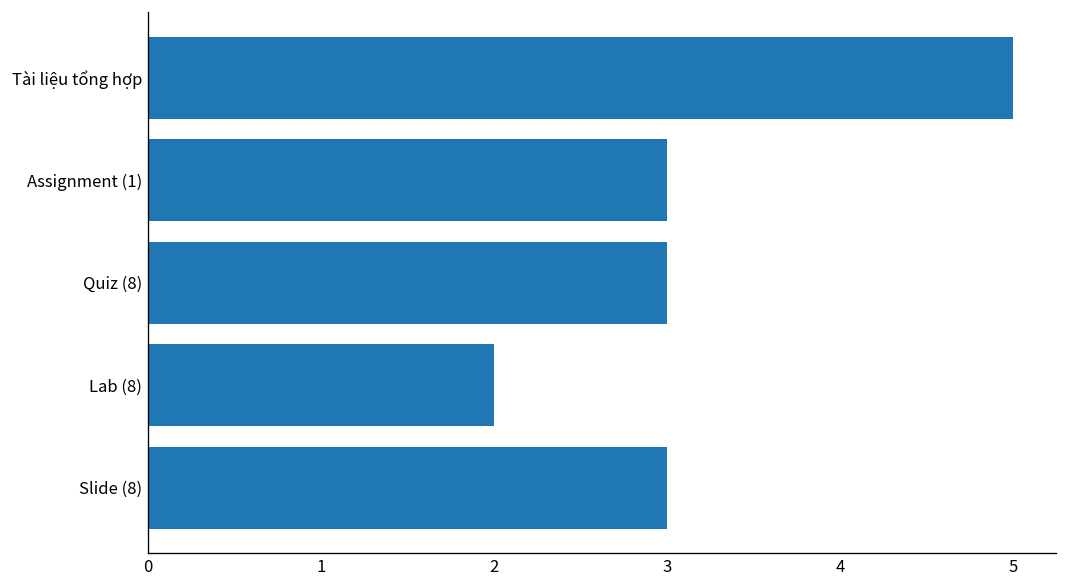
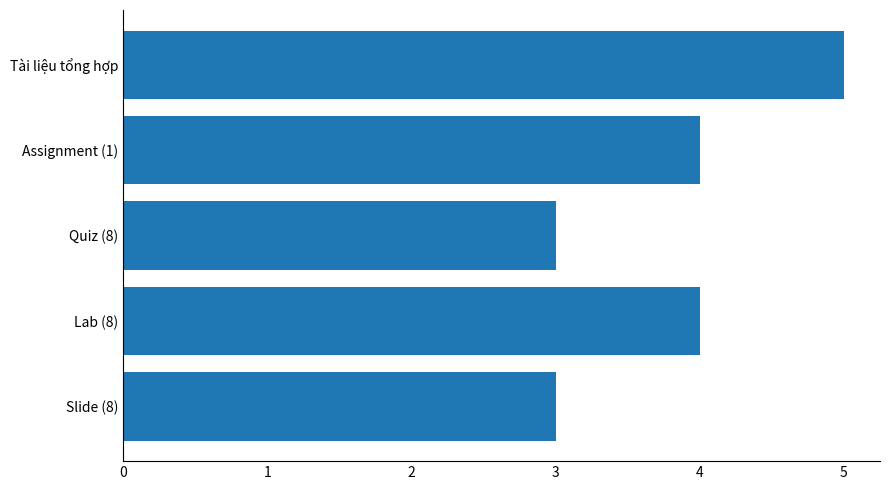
Assignment (1): 3 -> 4
Lab (8): 2 -> 4
